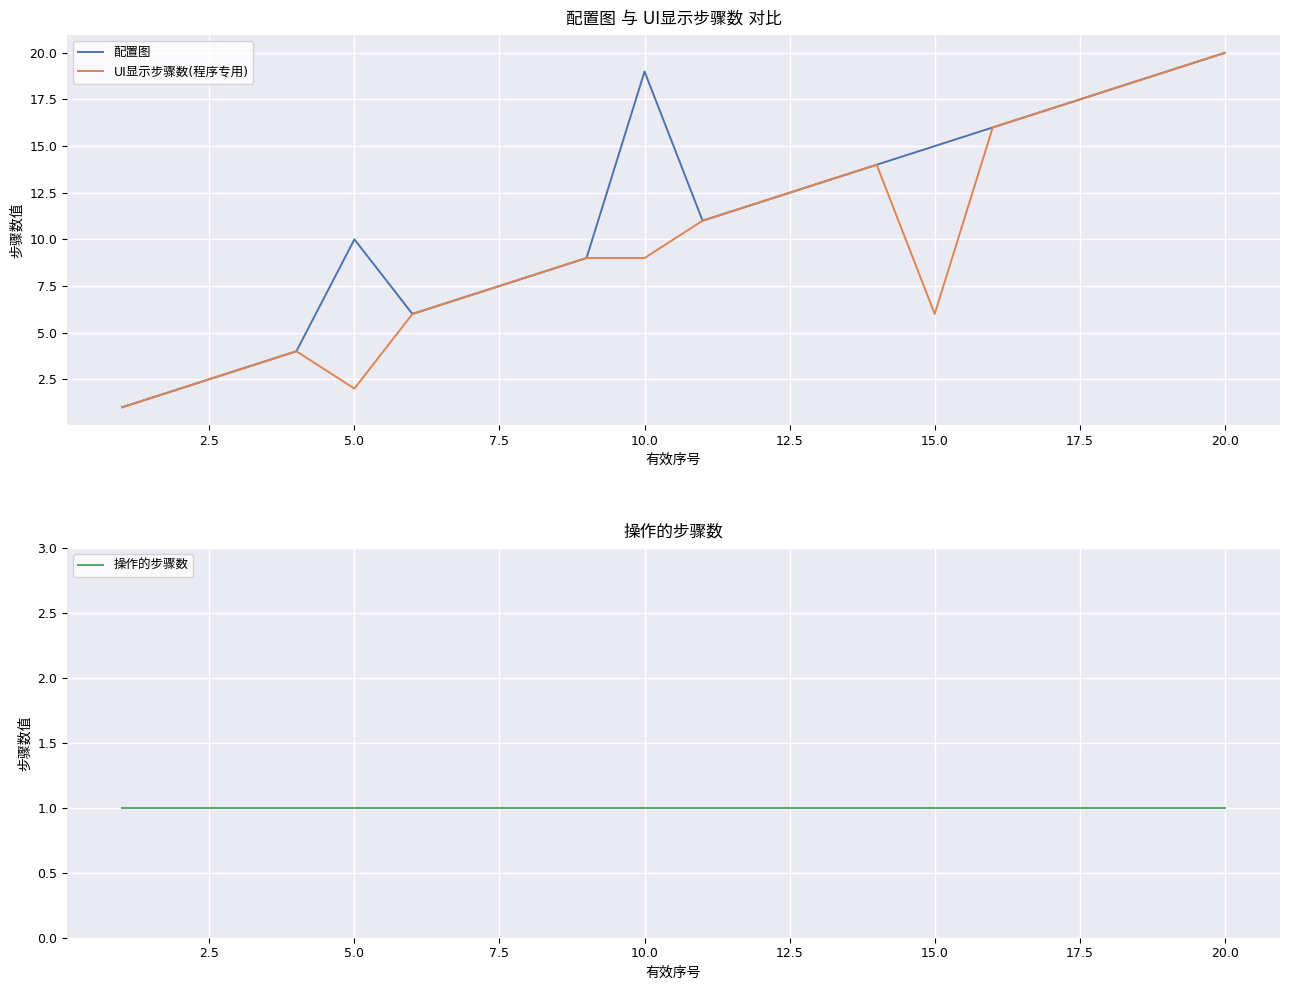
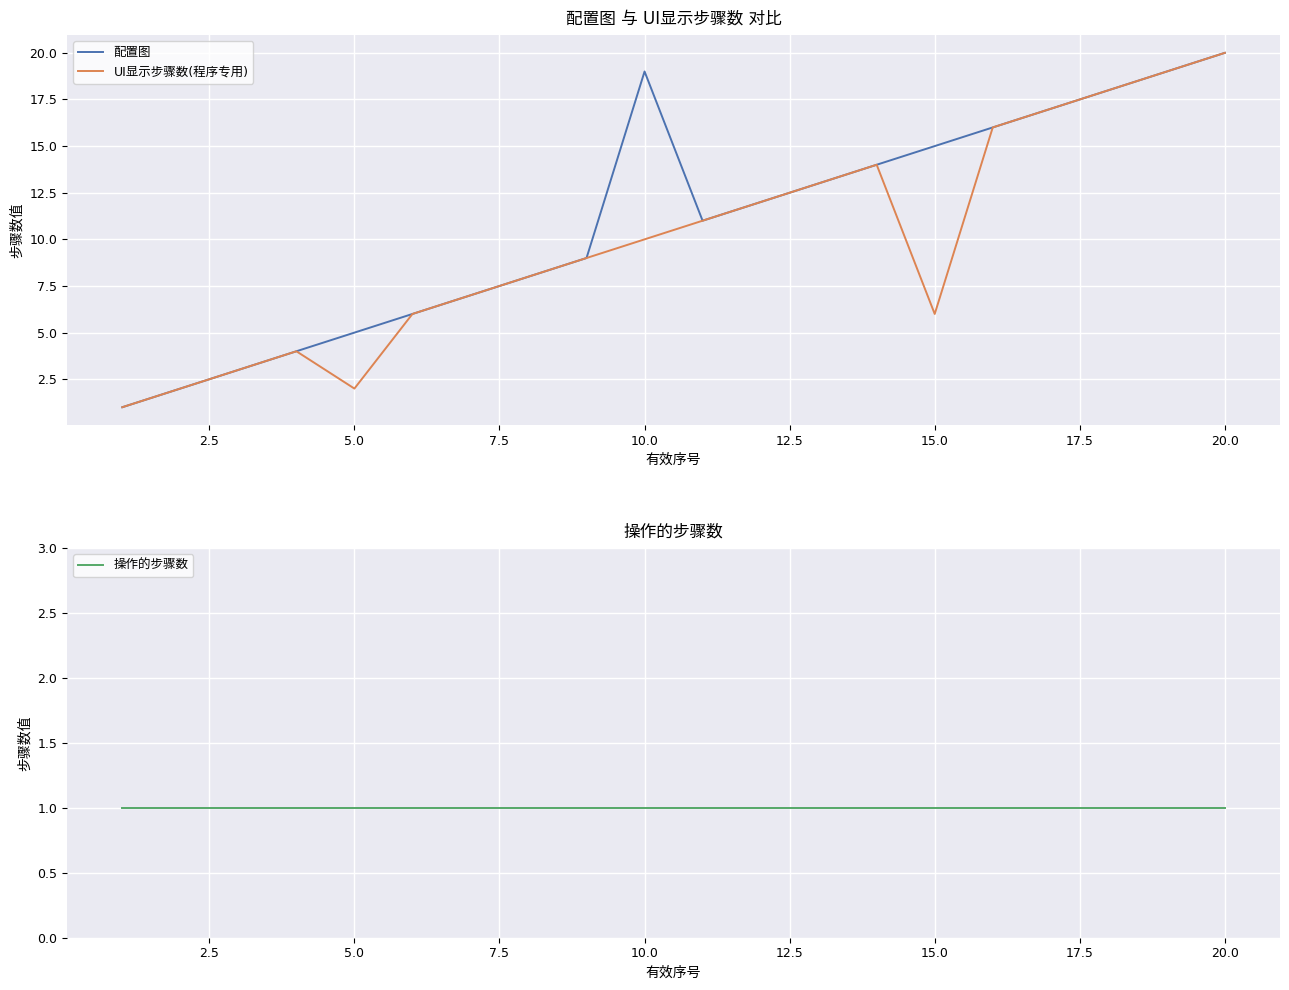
配置图 与 UI显示步骤数 对比, 配置图, 5.0: 10 -> 5
配置图 与 UI显示步骤数 对比, UI显示步骤数(程序专用), 10.0: 9 -> 10
